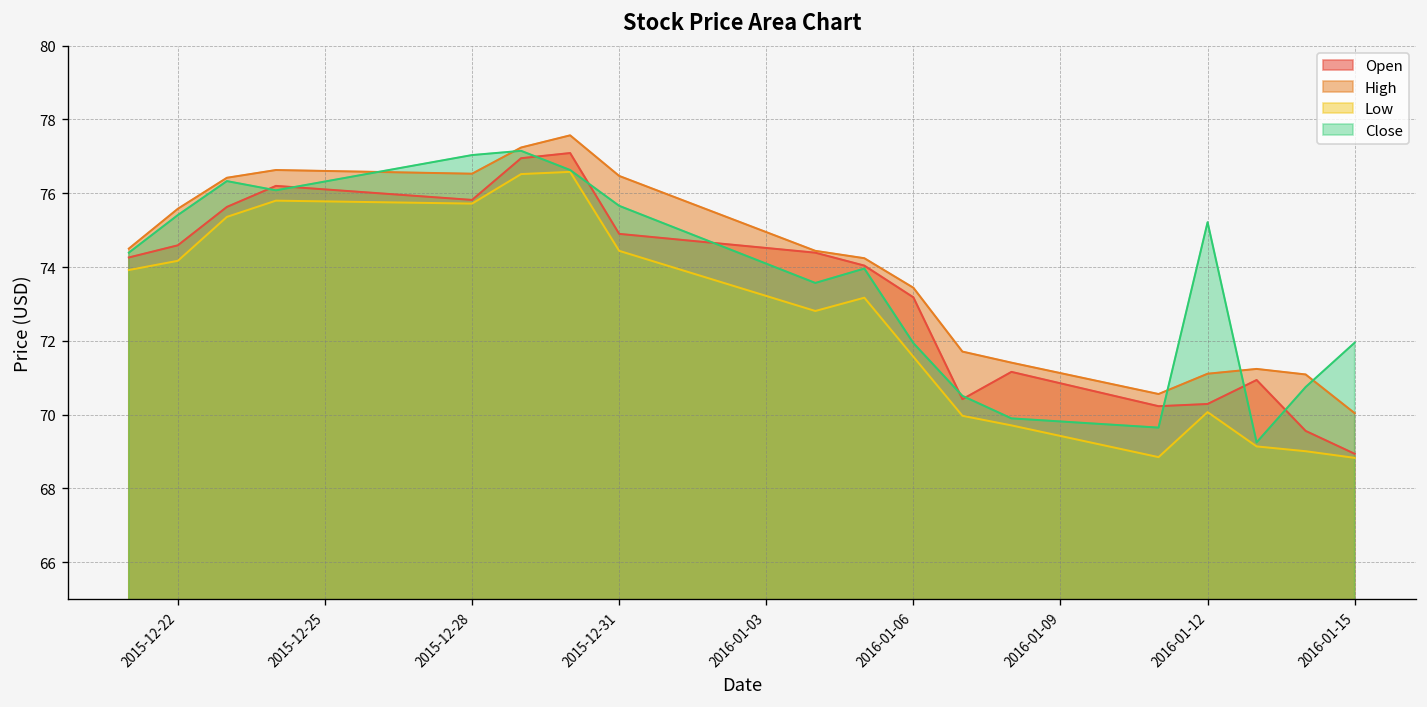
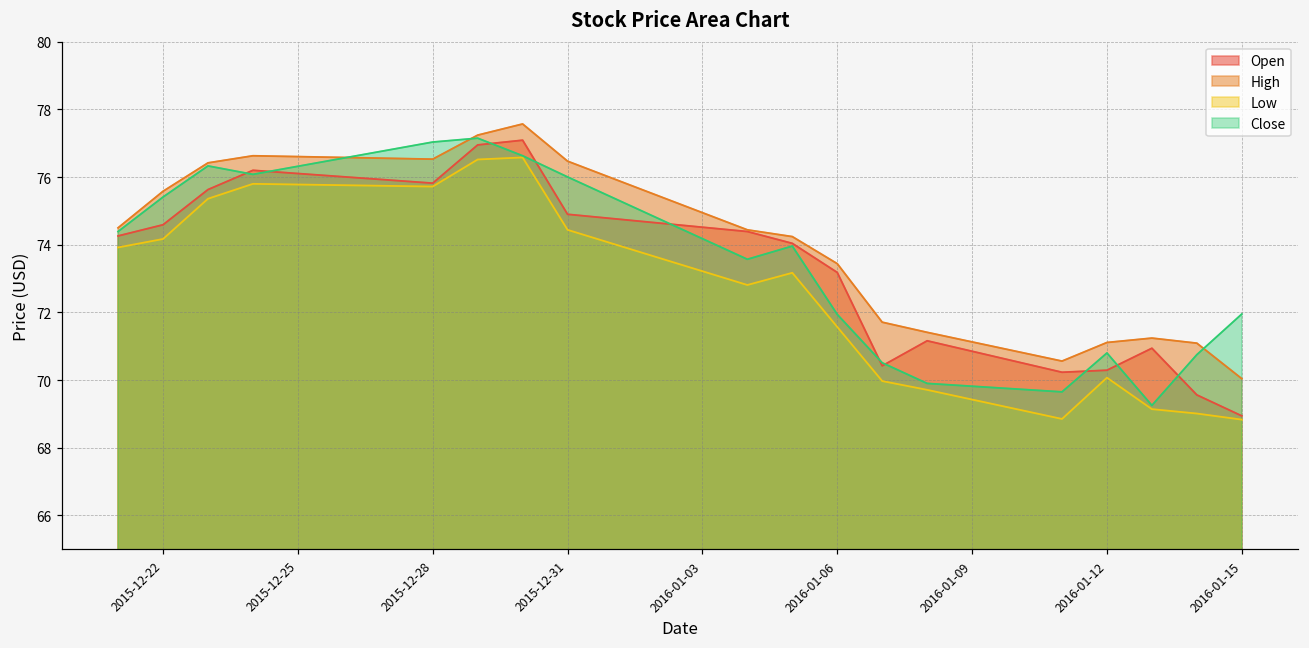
Close, 2015-12-31: 75.7 -> 76.0
Close, 2016-01-12: 75.2 -> 70.8
